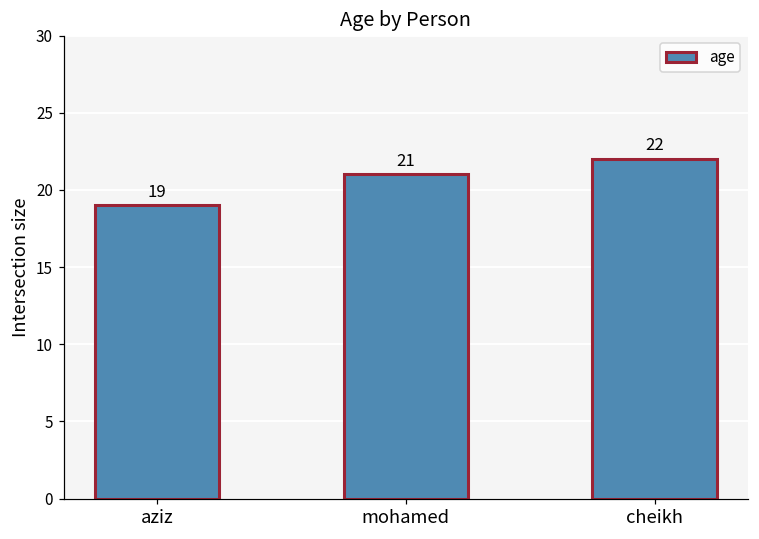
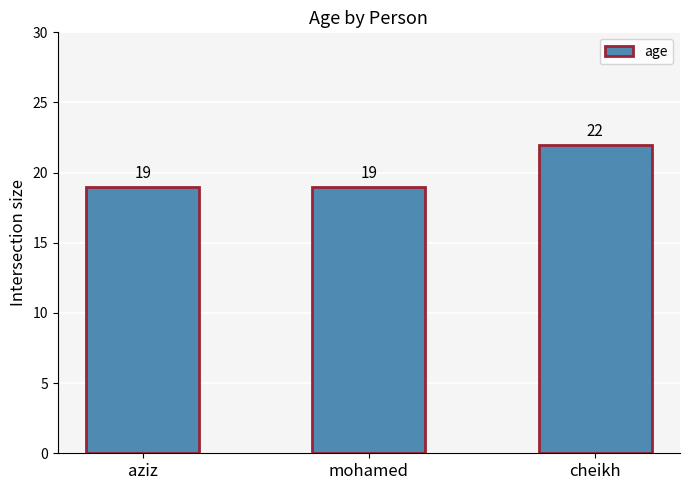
mohamed: 21 -> 19
